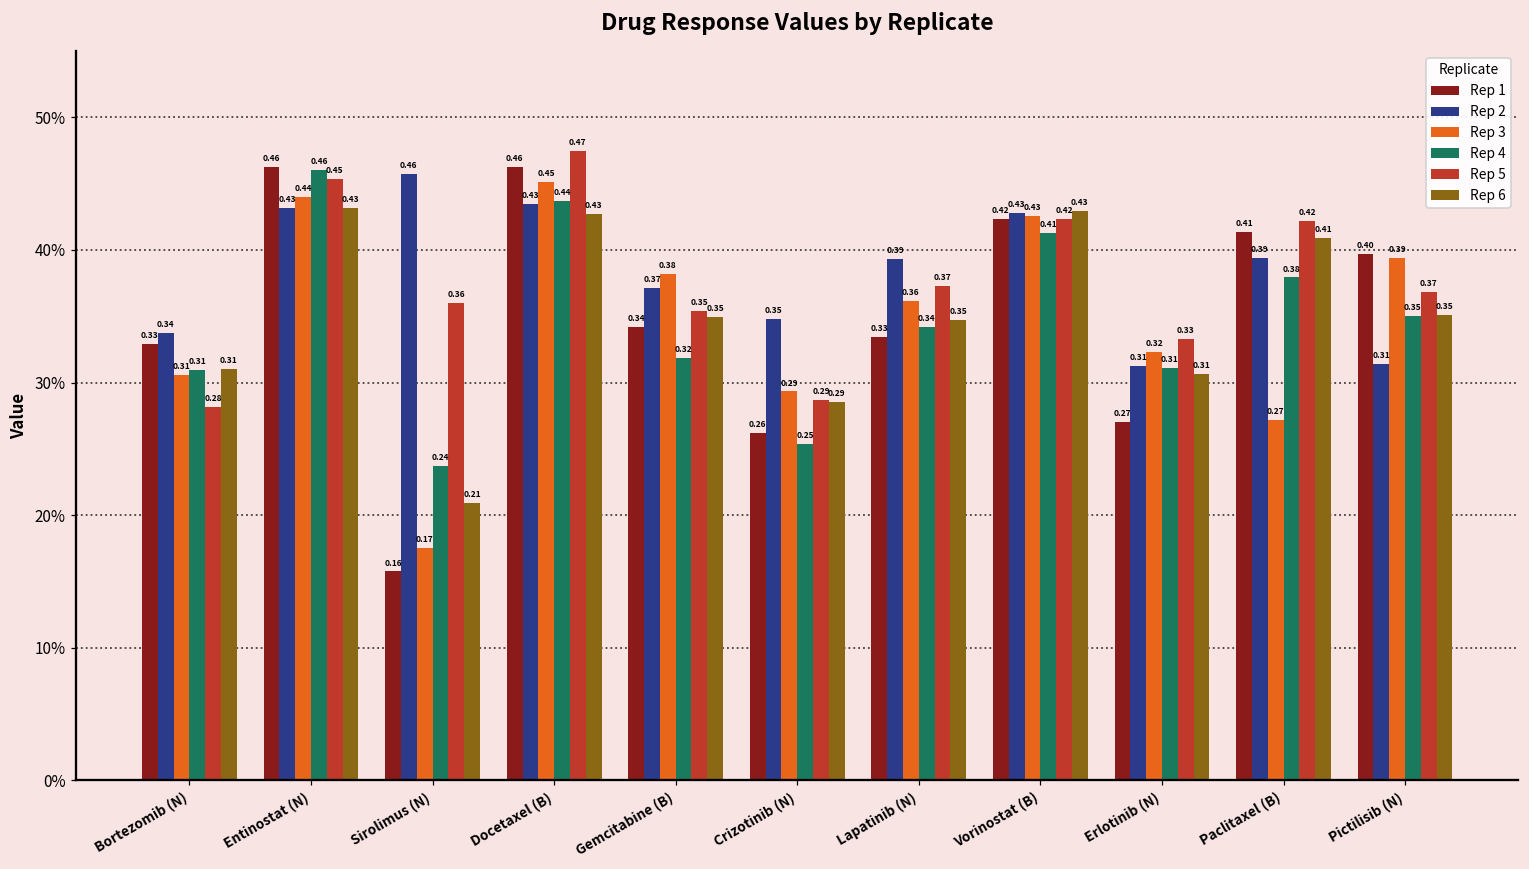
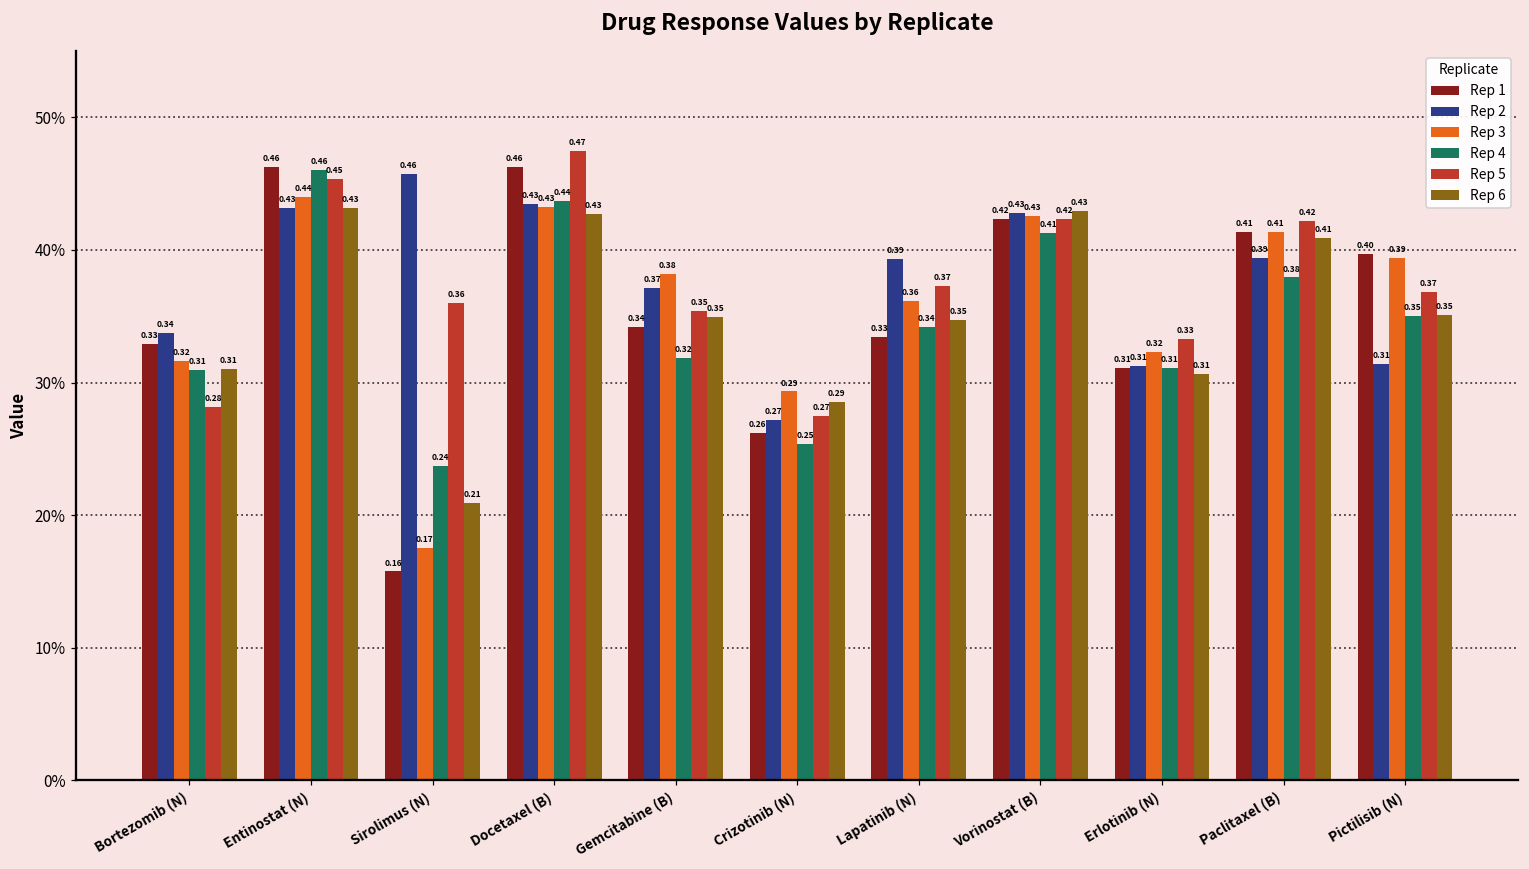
Rep 3, Bortezomib (N): 0.31 -> 0.32
Rep 3, Docetaxel (B): 0.45 -> 0.43
Rep 2, Crizotinib (N): 0.35 -> 0.27
Rep 5, Crizotinib (N): 0.29 -> 0.27
Rep 1, Erlotinib (N): 0.27 -> 0.31
Rep 3, Paclitaxel (B): 0.27 -> 0.41
